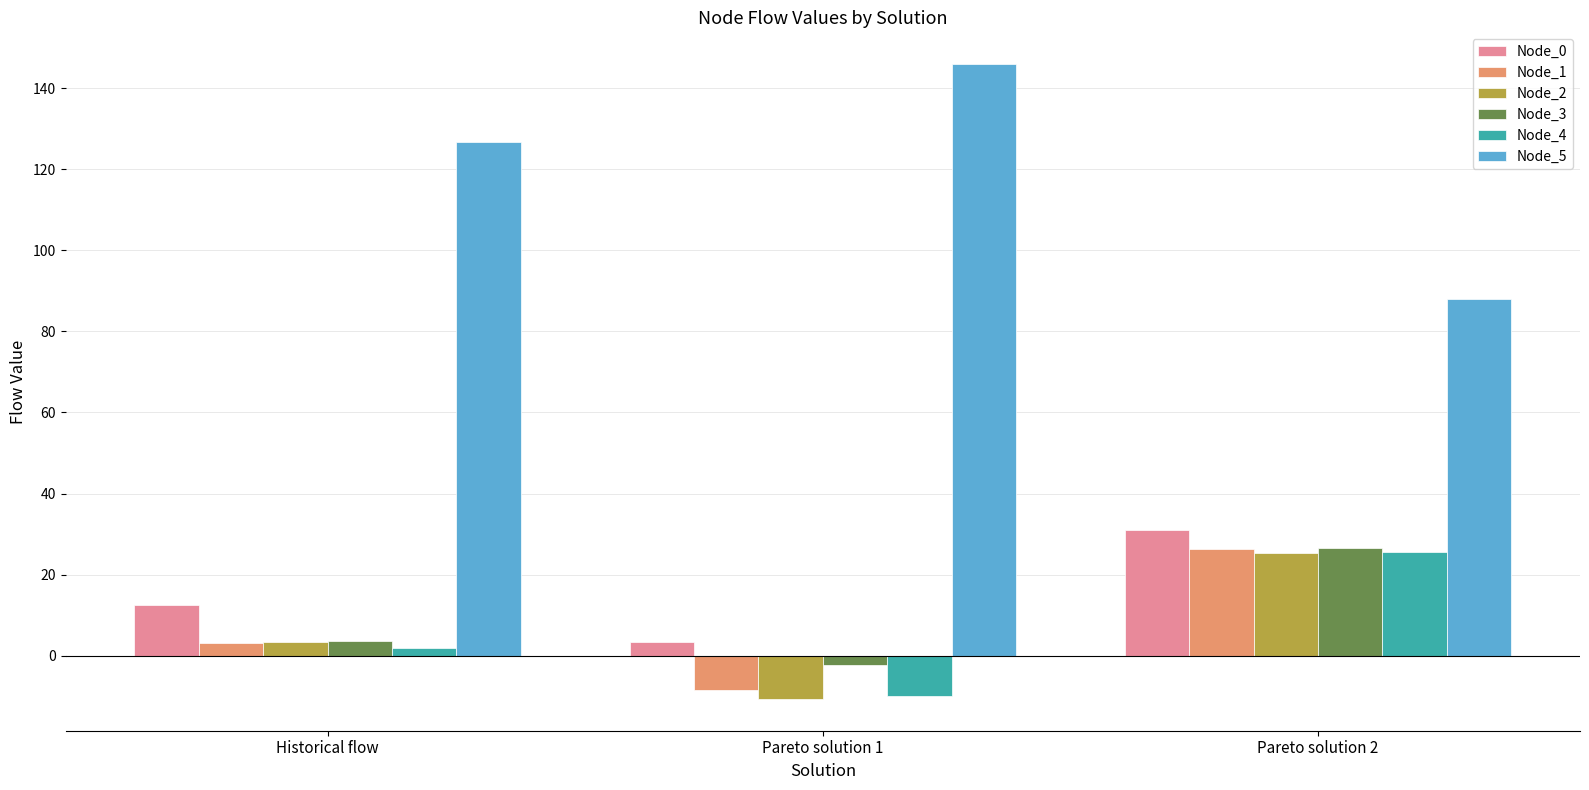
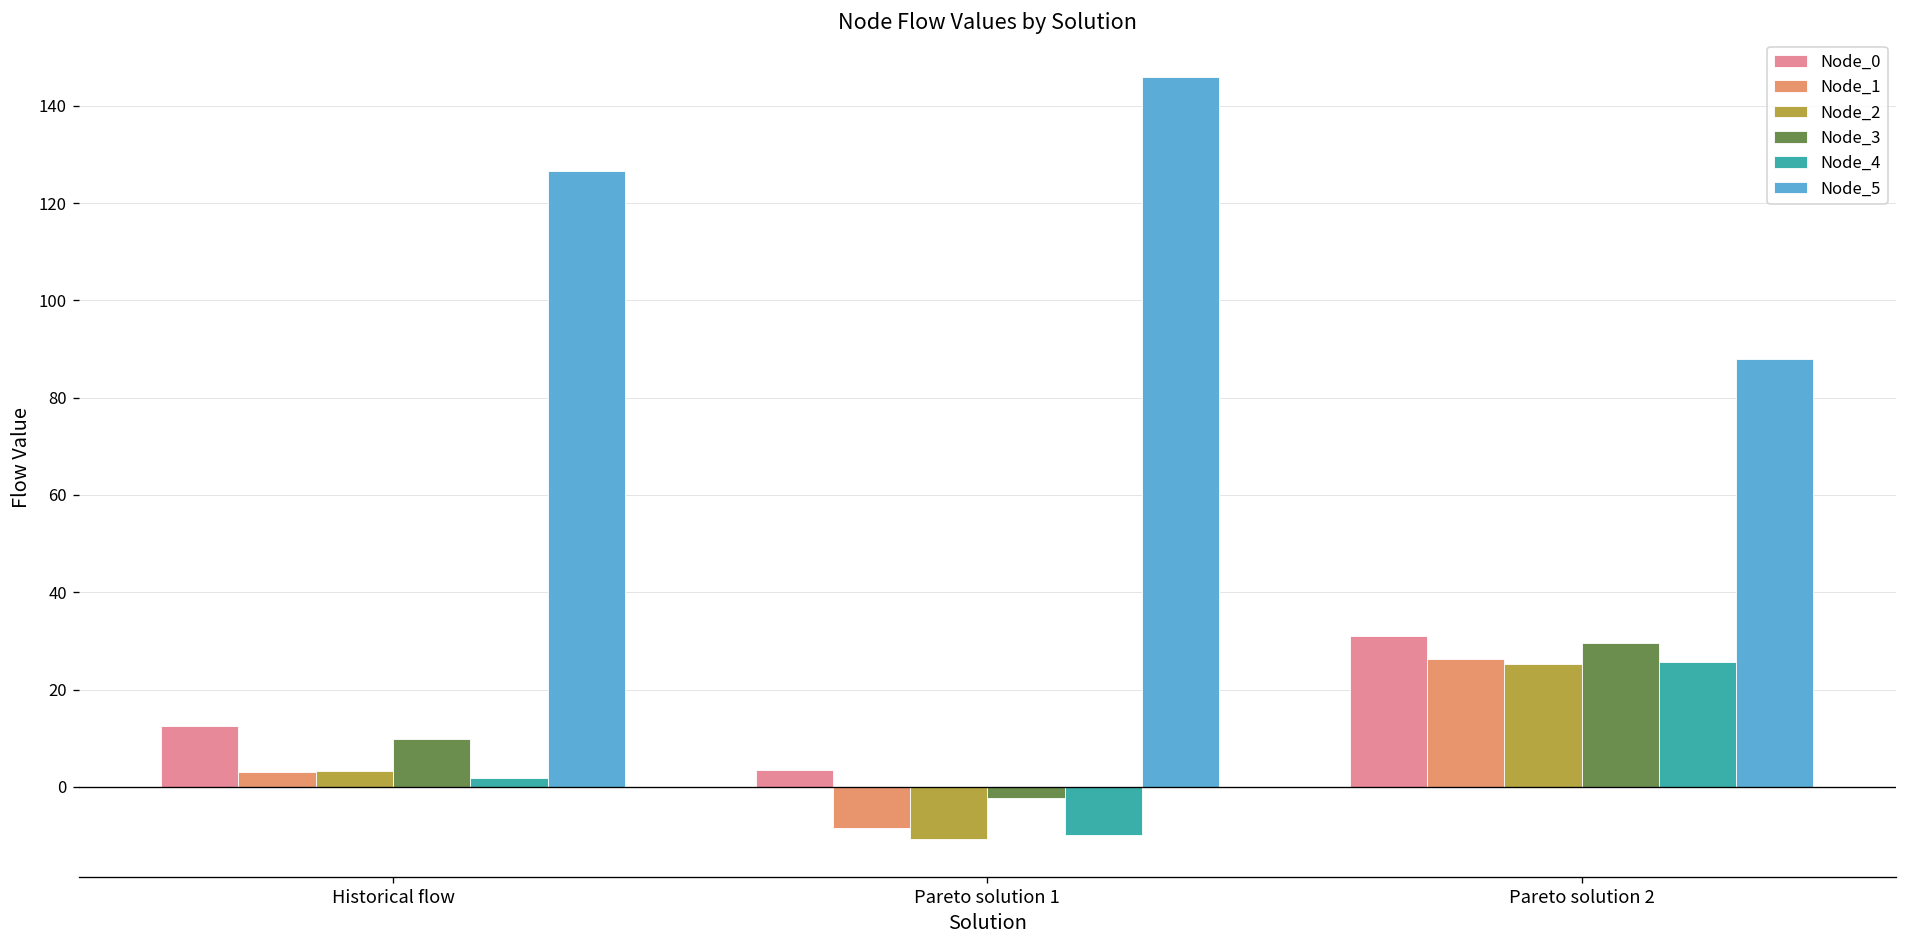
Node_3, Historical flow: 4 -> 10
Node_3, Pareto solution 2: 27 -> 30
